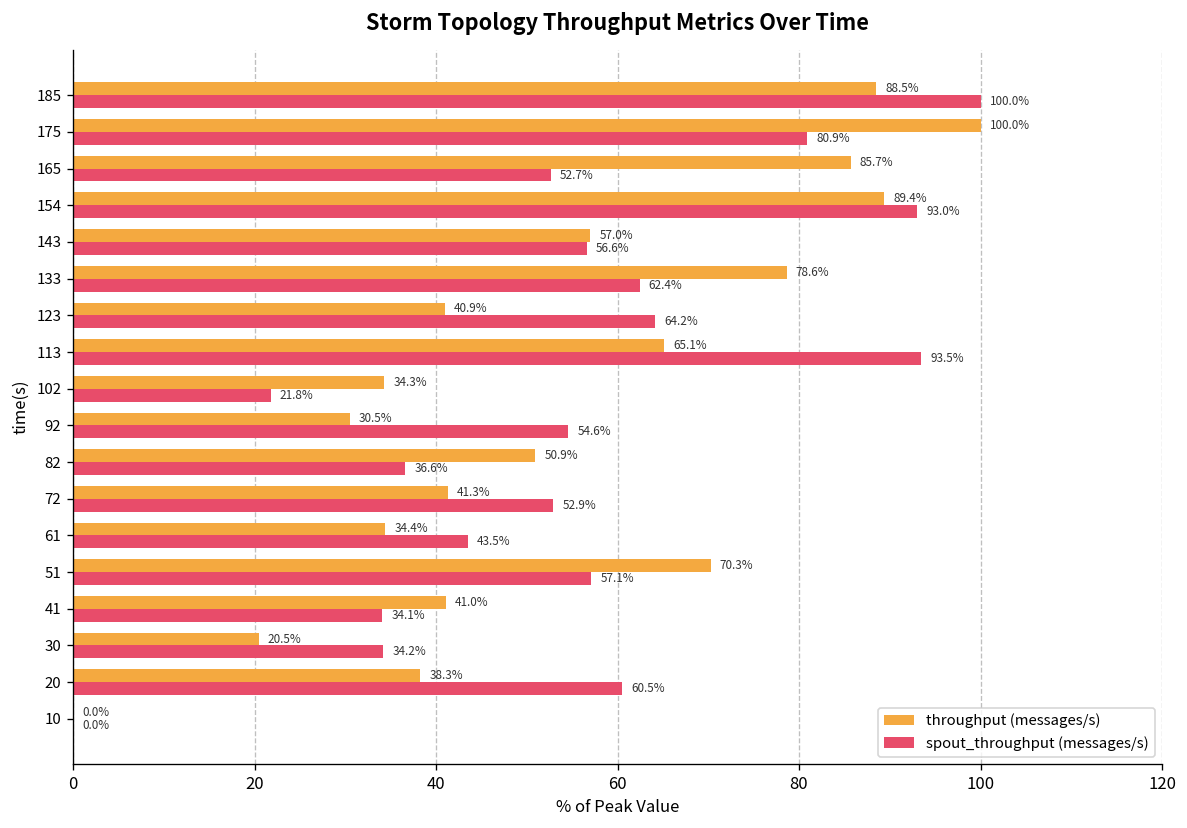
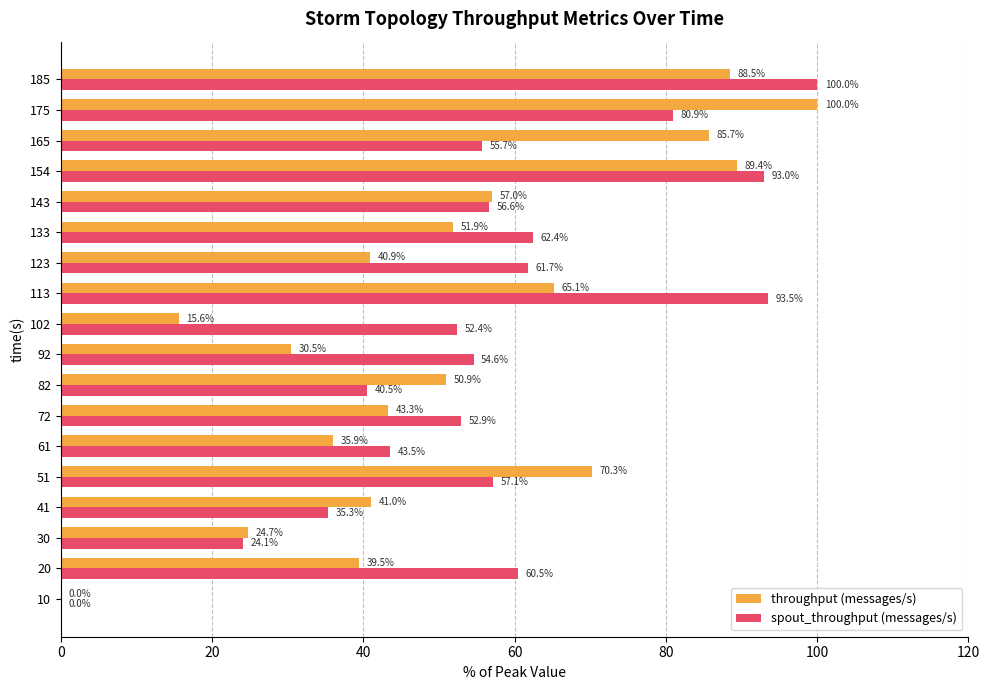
spout_throughput (messages/s), 165: 52.7% -> 55.7%
throughput (messages/s), 133: 78.6% -> 51.9%
spout_throughput (messages/s), 123: 64.2% -> 61.7%
throughput (messages/s), 102: 34.3% -> 15.6%
spout_throughput (messages/s), 102: 21.8% -> 52.4%
spout_throughput (messages/s), 82: 36.6% -> 40.5%
throughput (messages/s), 72: 41.3% -> 43.3%
throughput (messages/s), 61: 34.4% -> 35.9%
spout_throughput (messages/s), 41: 34.1% -> 35.3%
throughput (messages/s), 30: 20.5% -> 24.7%
spout_throughput (messages/s), 30: 34.2% -> 24.1%
throughput (messages/s), 20: 38.3% -> 39.5%
